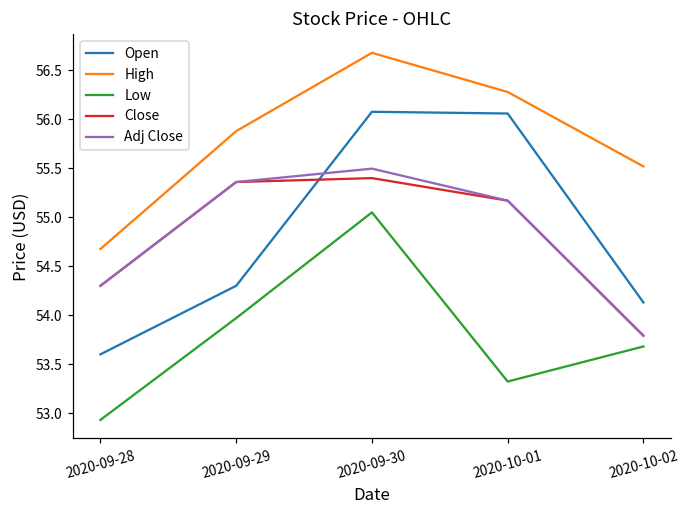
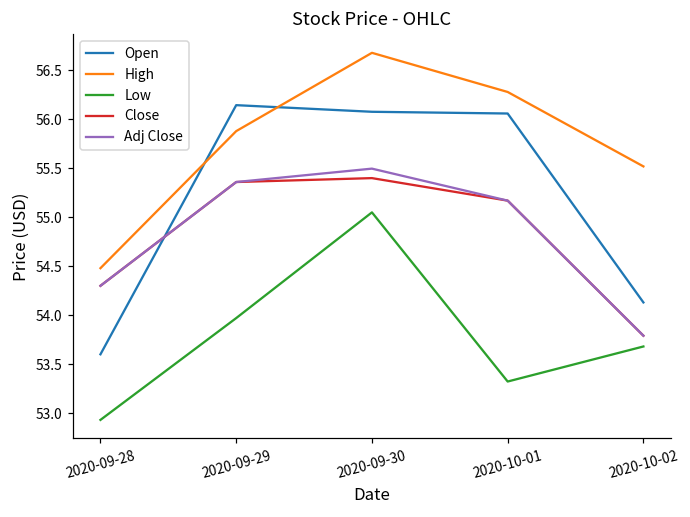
High, 2020-09-28: 54.7 -> 54.5
Open, 2020-09-29: 54.3 -> 56.1
